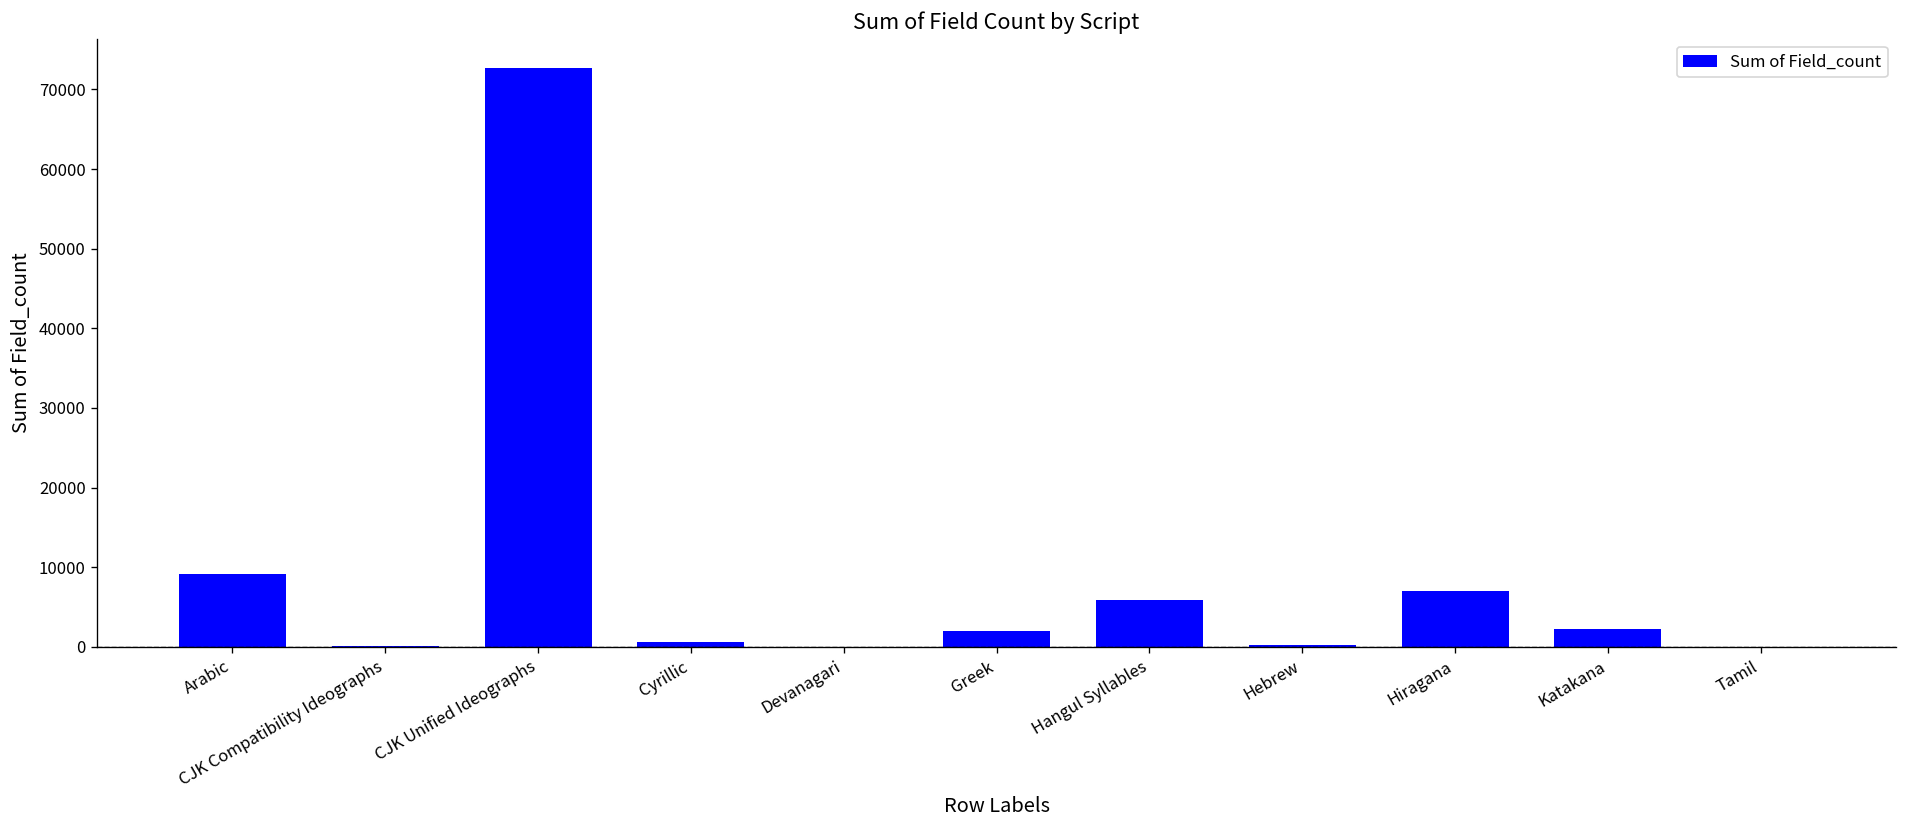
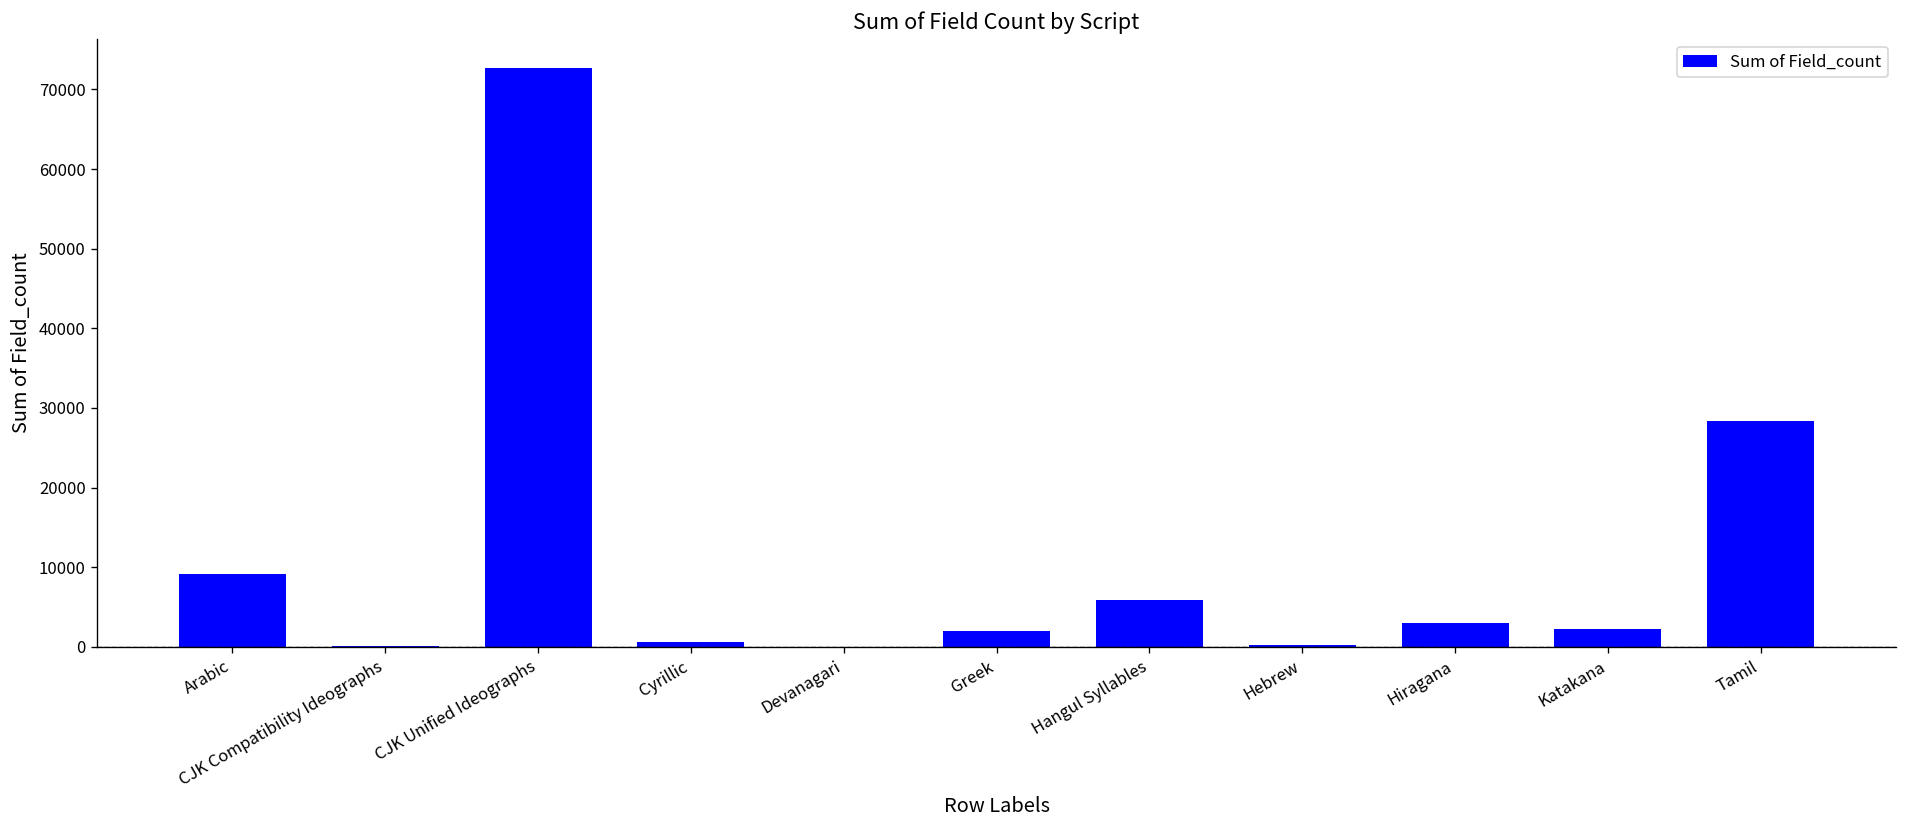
Hiragana: 7000 -> 3000
Tamil: 0 -> 28000
